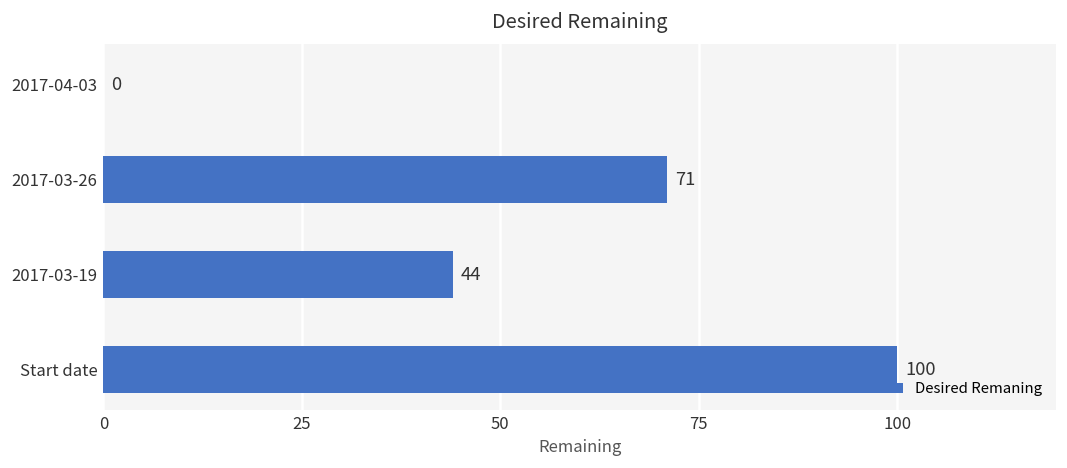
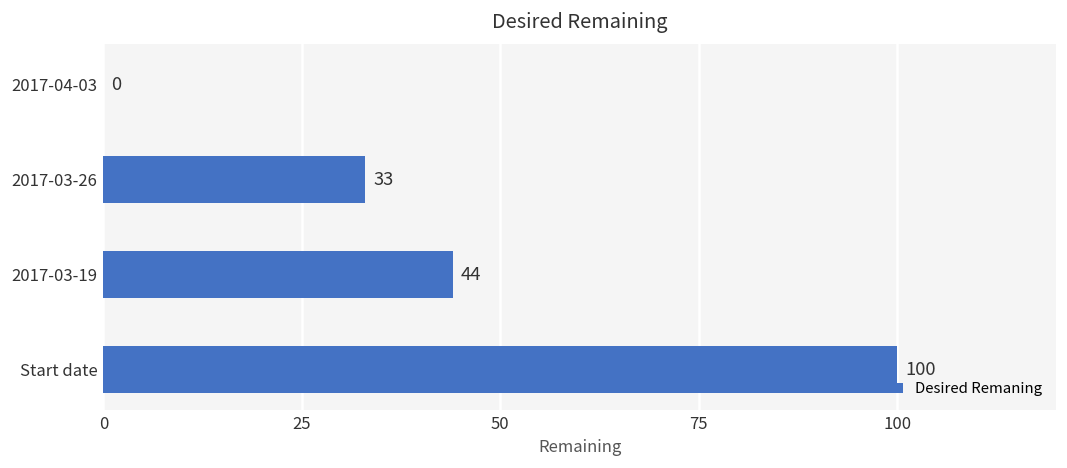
2017-03-26: 71 -> 33
